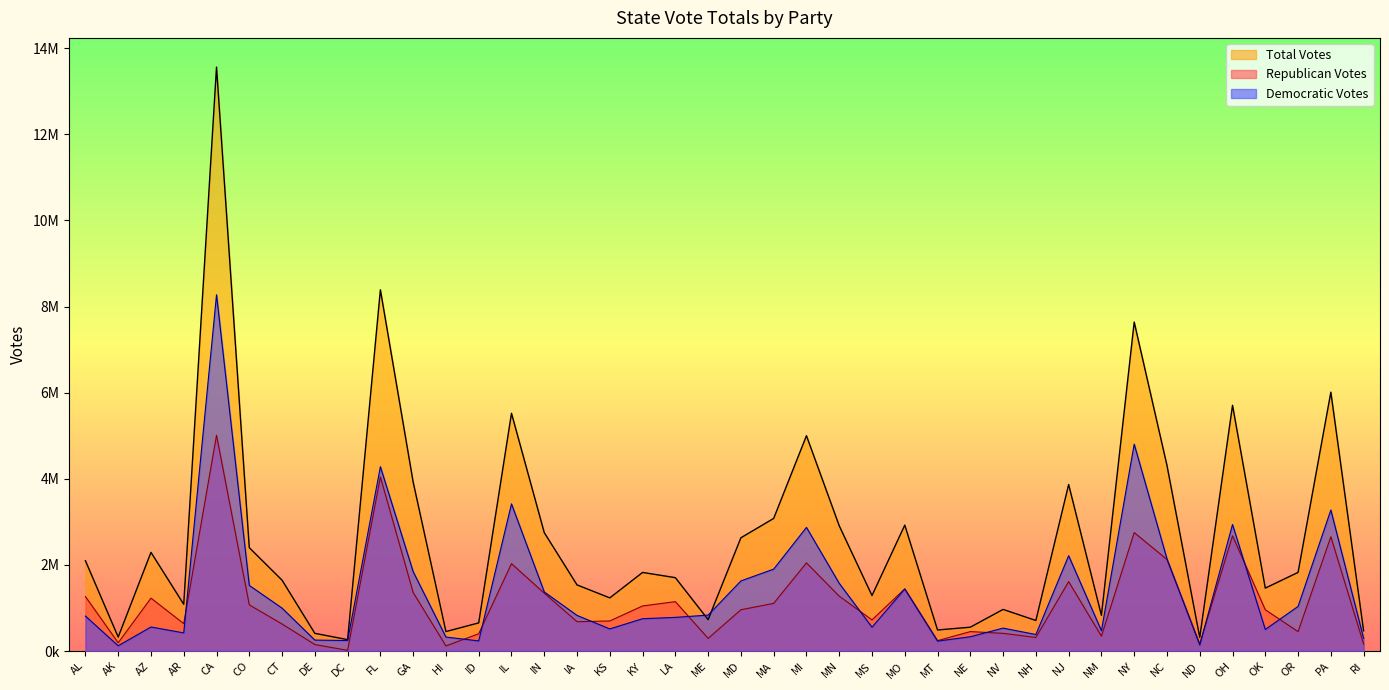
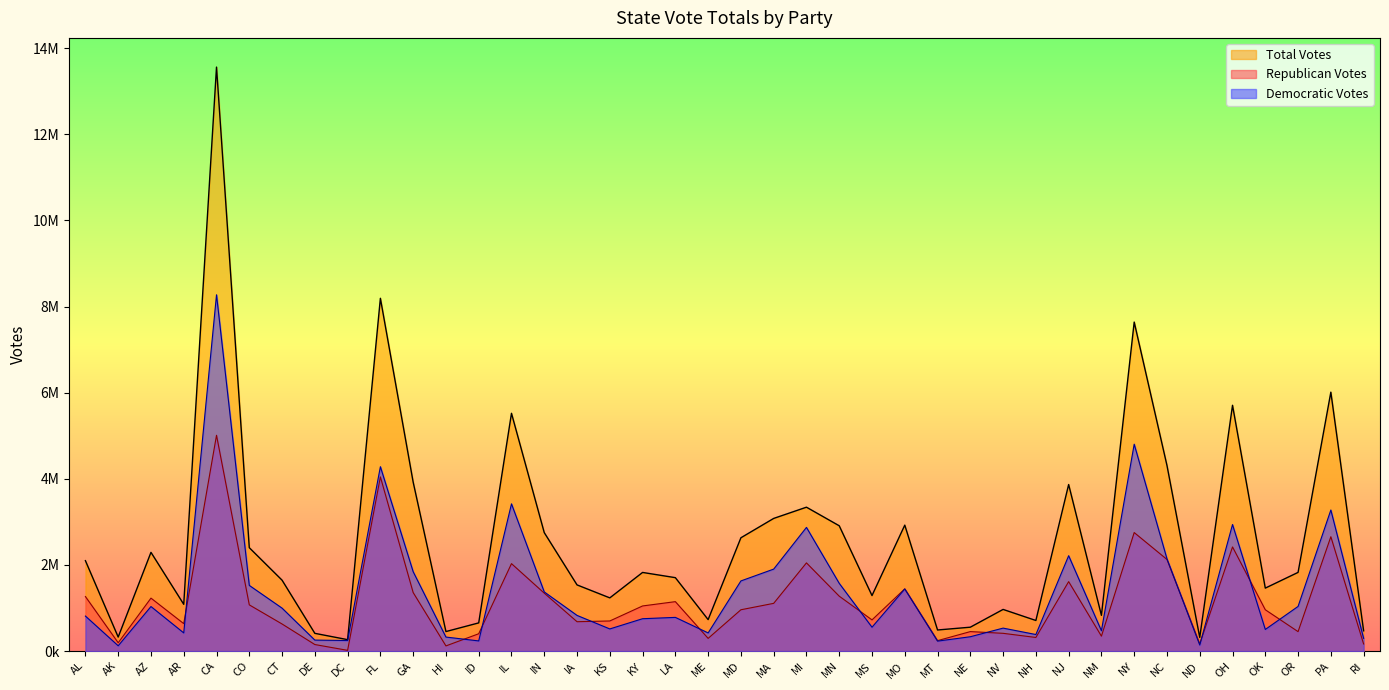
Democratic Votes, AZ: 600000 -> 1000000
Total Votes, FL: 8400000 -> 8200000
Democratic Votes, ME: 800000 -> 400000
Total Votes, MI: 5000000 -> 3300000
Republican Votes, OH: 2700000 -> 2400000
